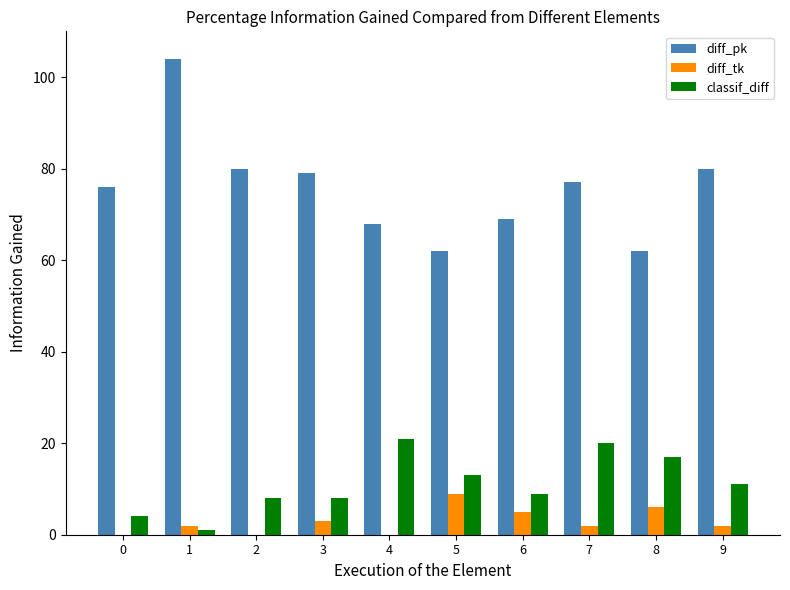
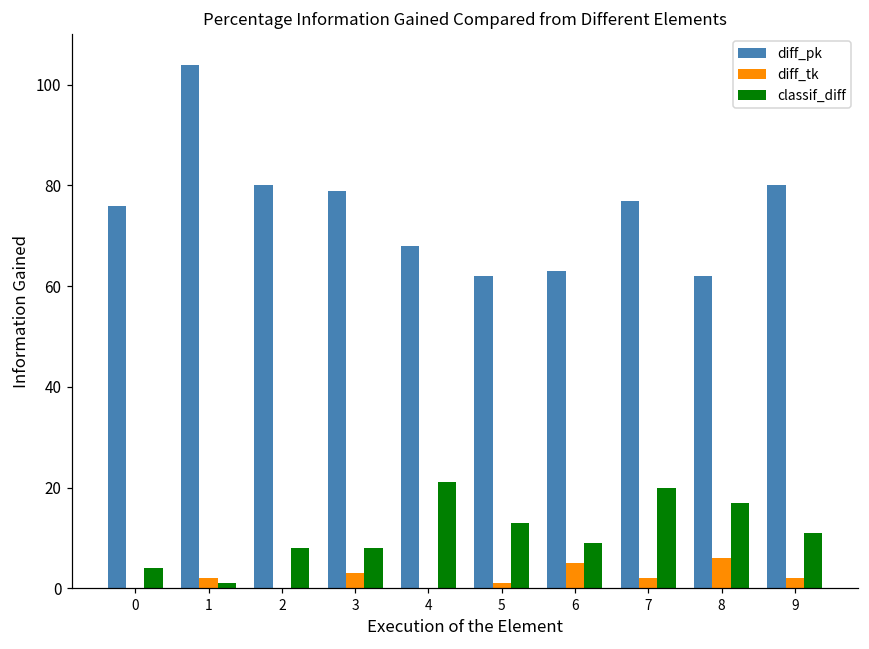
diff_tk, 5: 9 -> 1
diff_pk, 6: 69 -> 63
